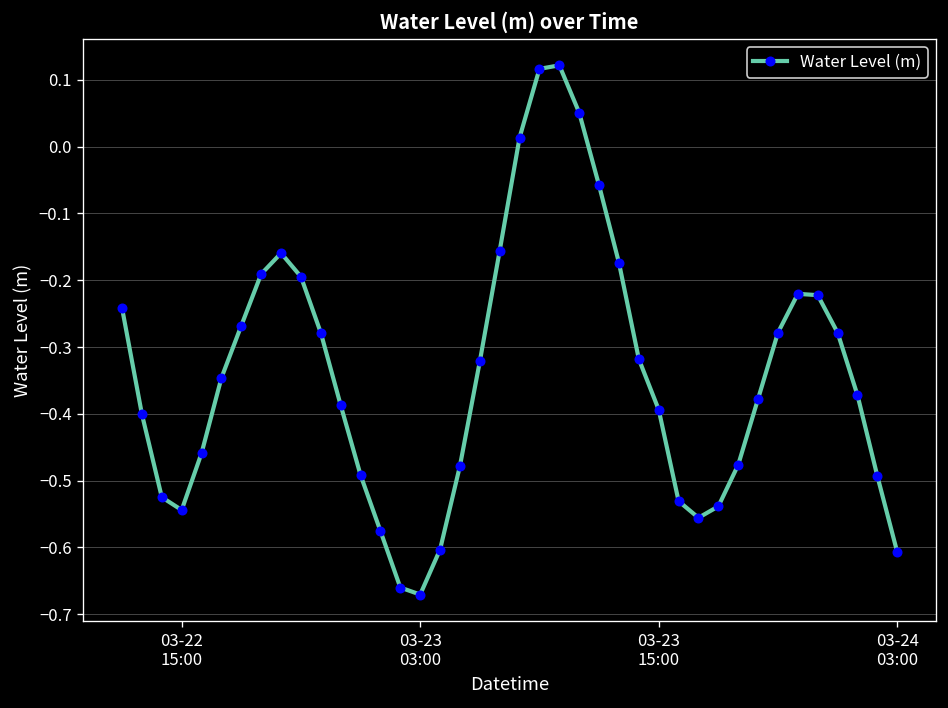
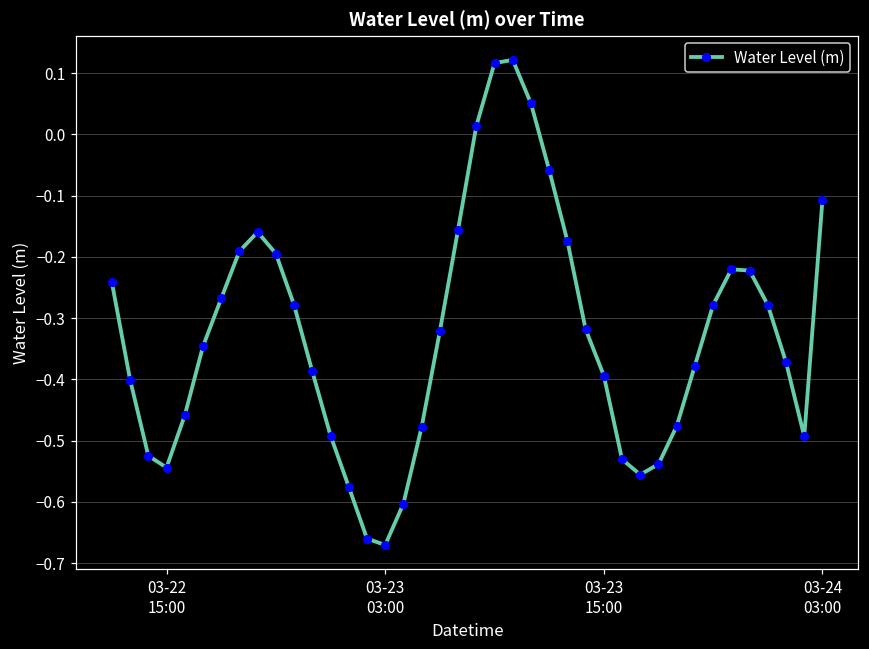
03-24 03:00: -0.61 -> -0.11
